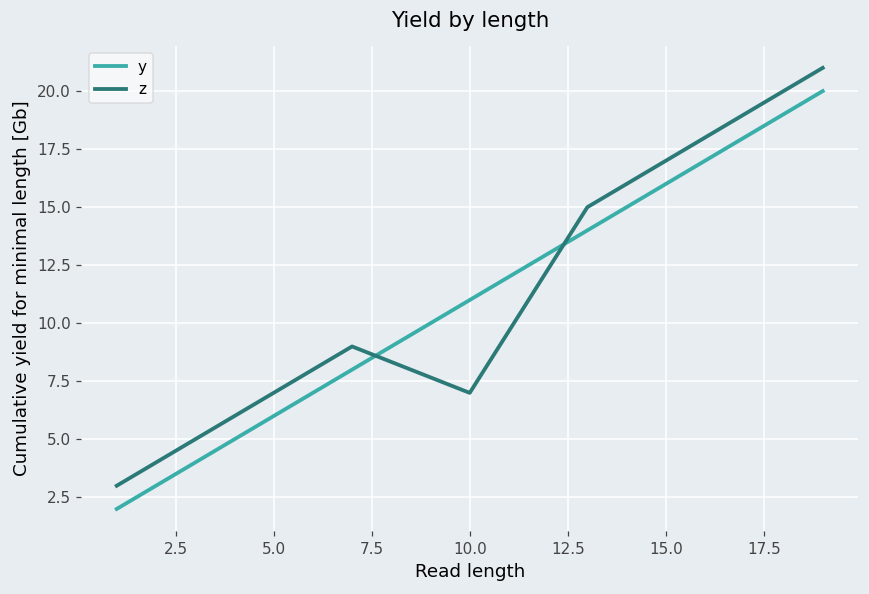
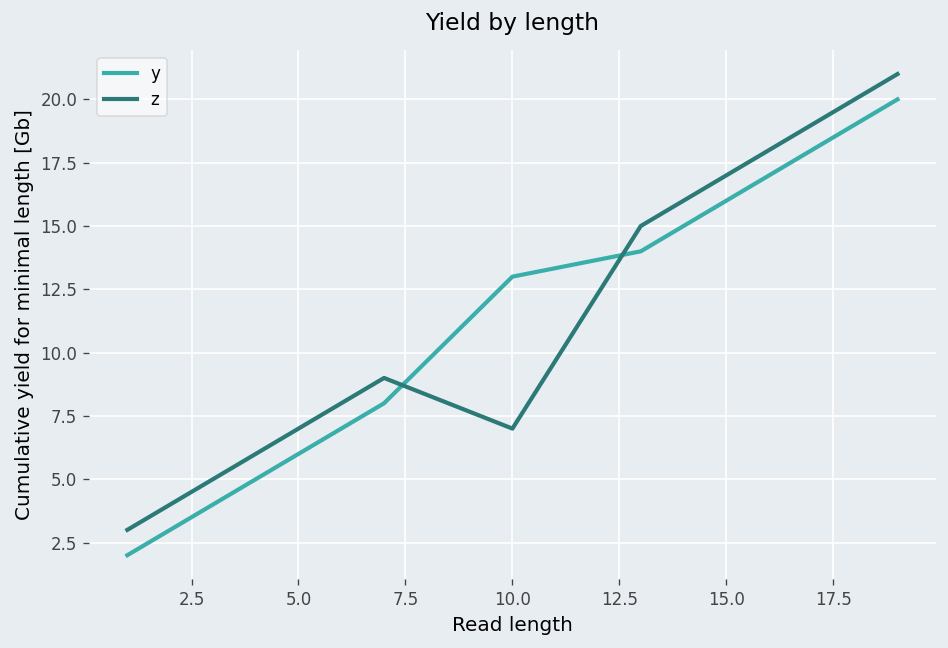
y, 10.0: 11 -> 13
